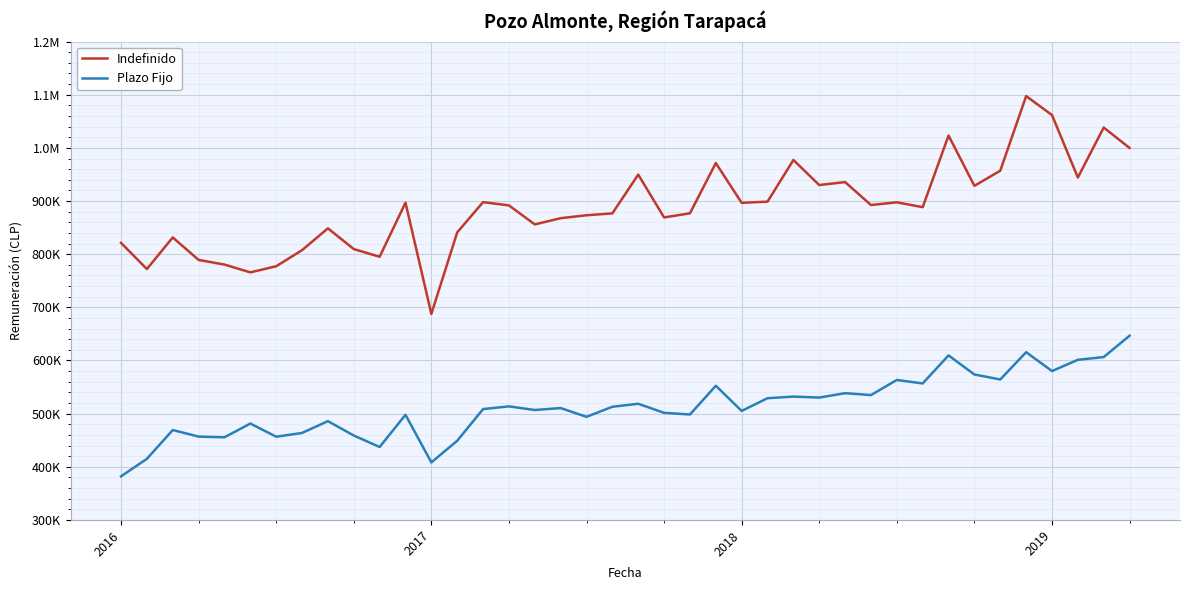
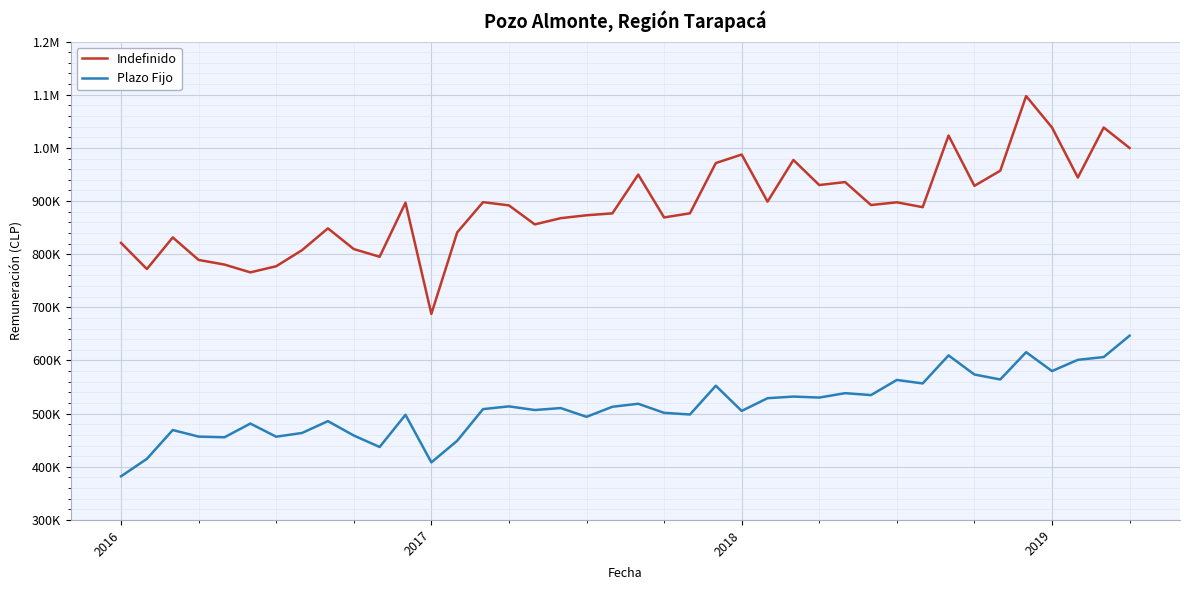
Indefinido, 2018: 900000 -> 990000
Indefinido, 2019: 1060000 -> 1040000
